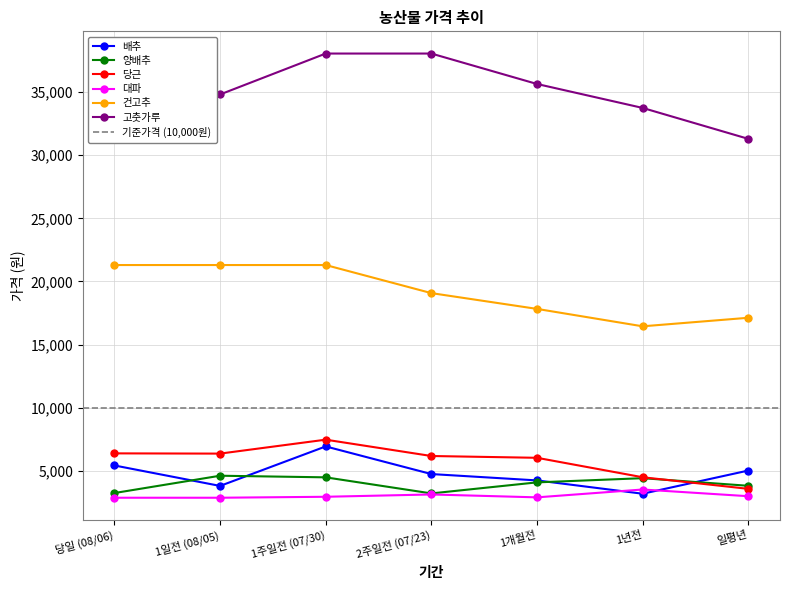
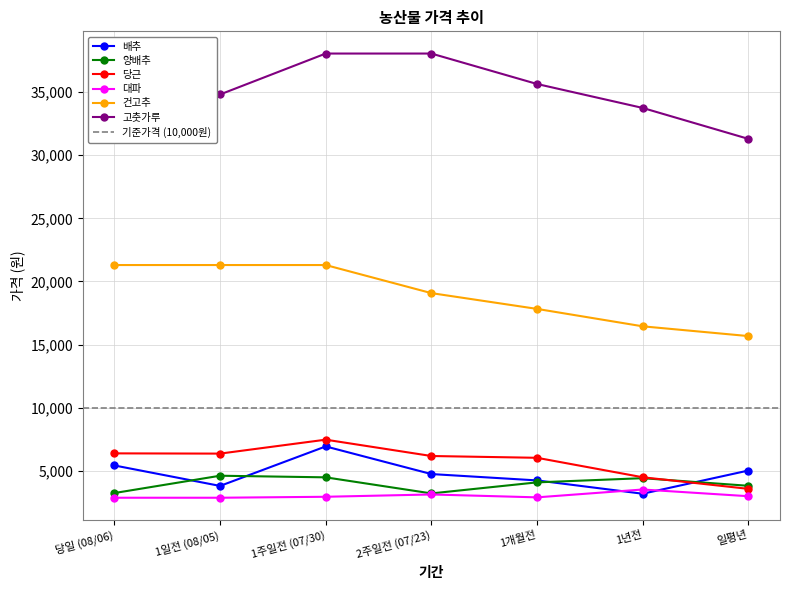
건고추, 일평년: 17,100 -> 15,700
